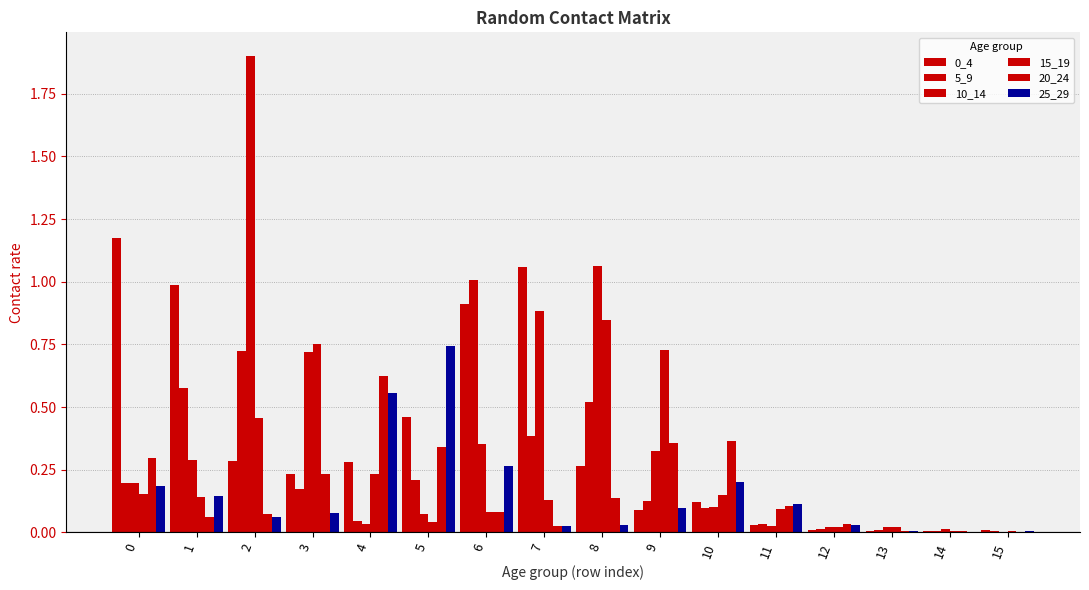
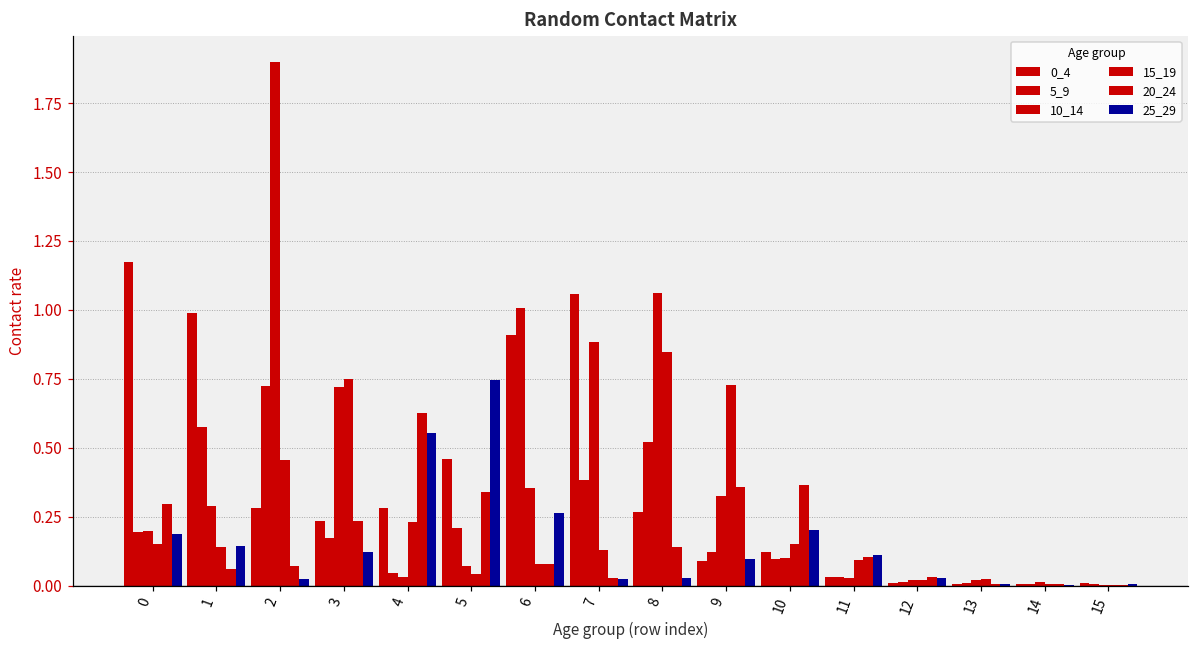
25_29, 2: 0.06 -> 0.02
25_29, 3: 0.08 -> 0.12
